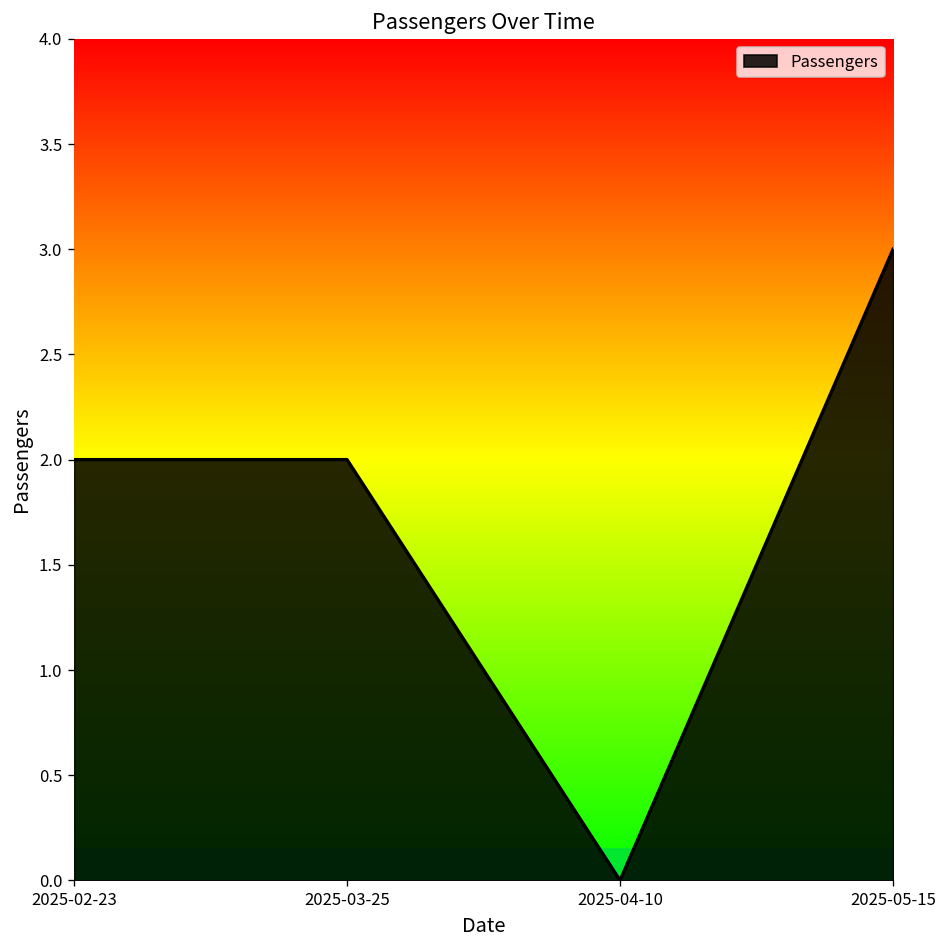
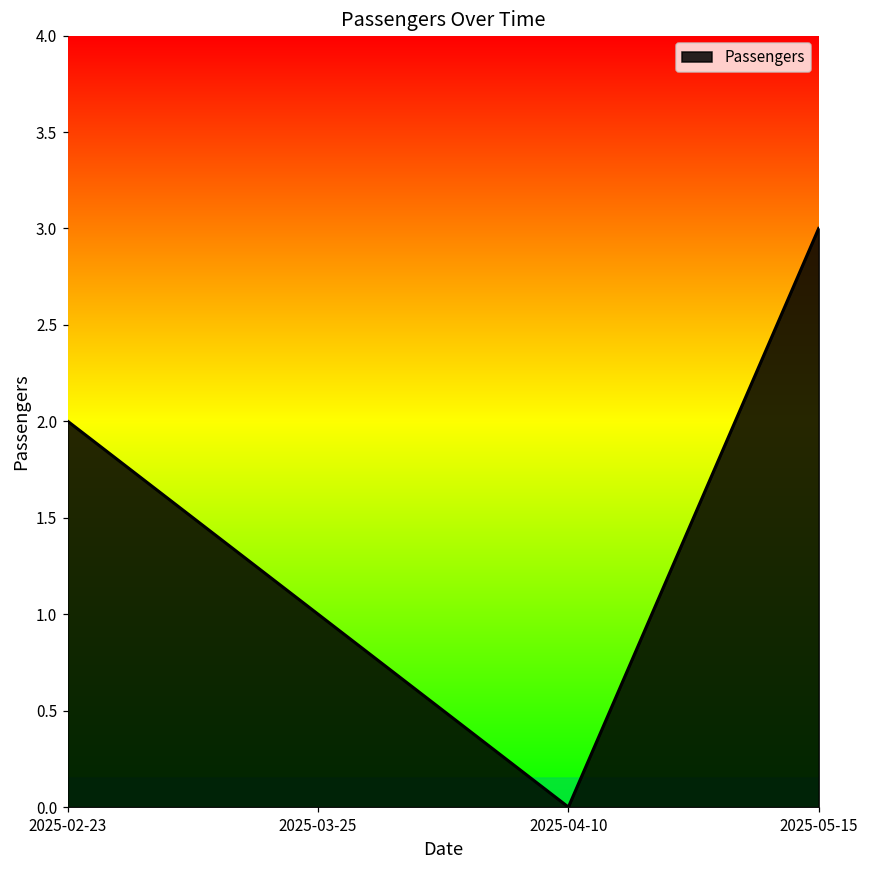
2025-03-25: 2 -> 1
